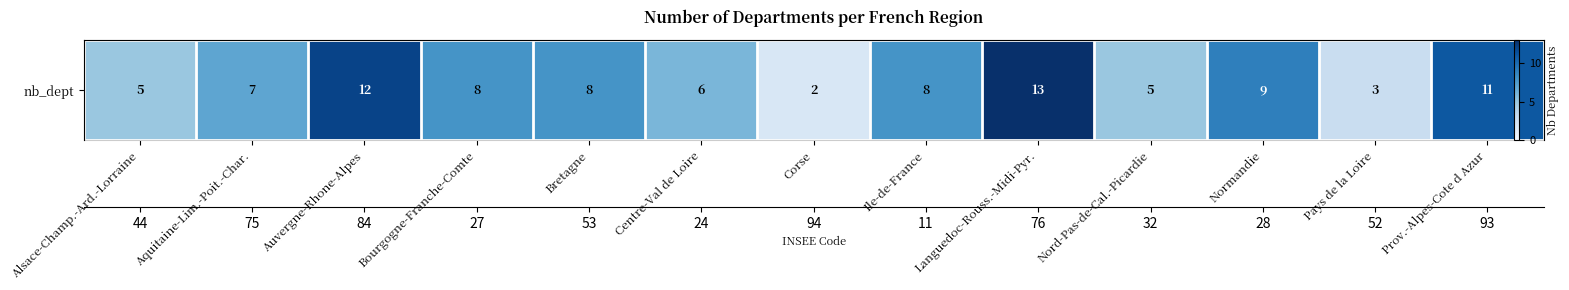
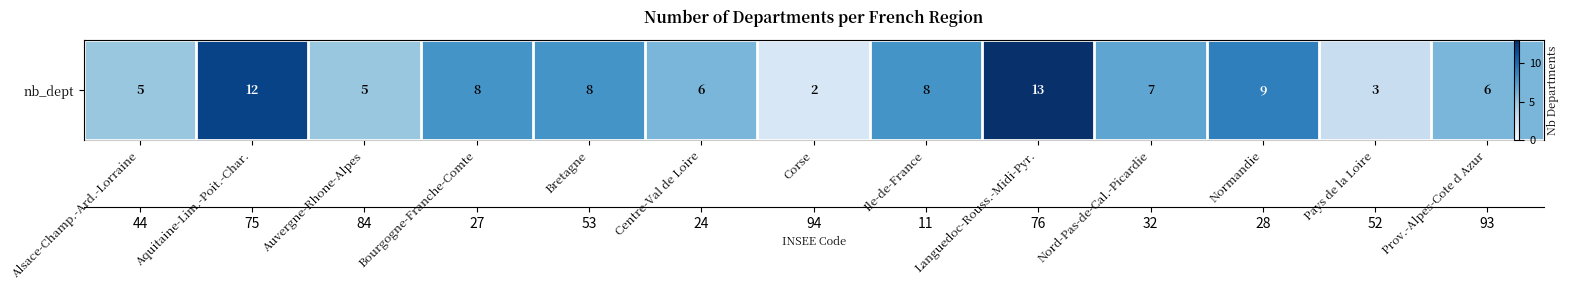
nb_dept, Aquitaine-Lim.-Poit.-Char.: 7 -> 12
nb_dept, Auvergne-Rhone-Alpes: 12 -> 5
nb_dept, Nord-Pas-de-Cal.-Picardie: 5 -> 7
nb_dept, Prov.-Alpes-Cote d Azur: 11 -> 6
